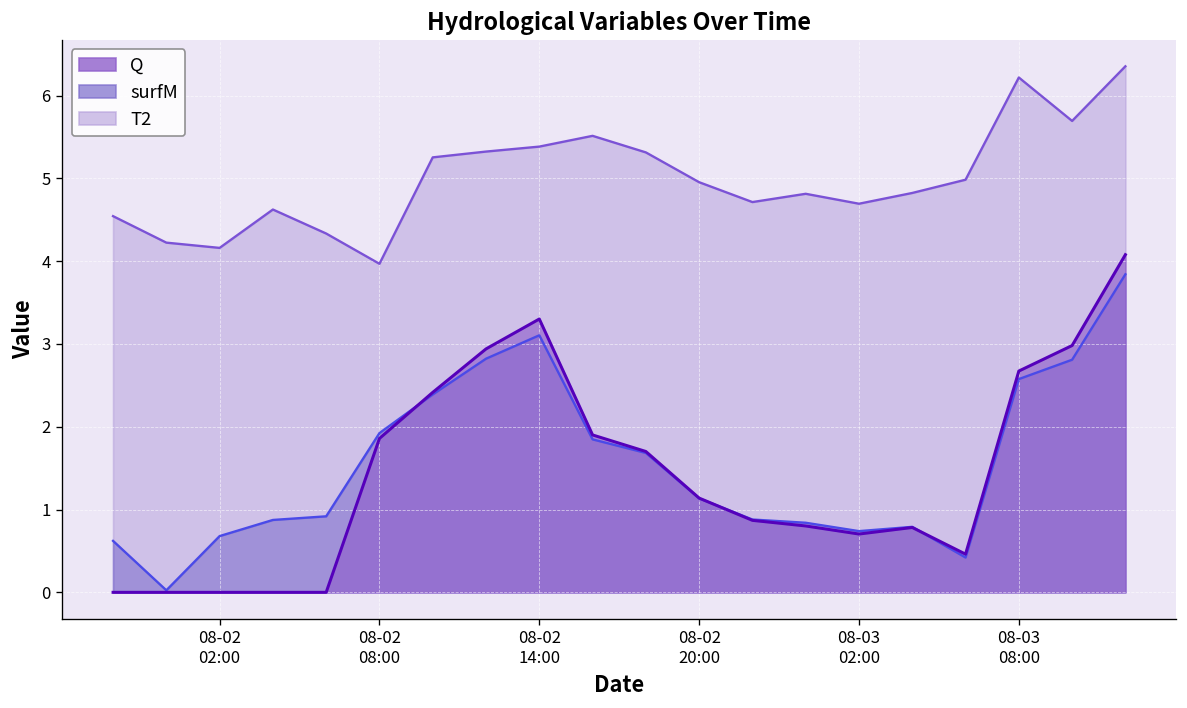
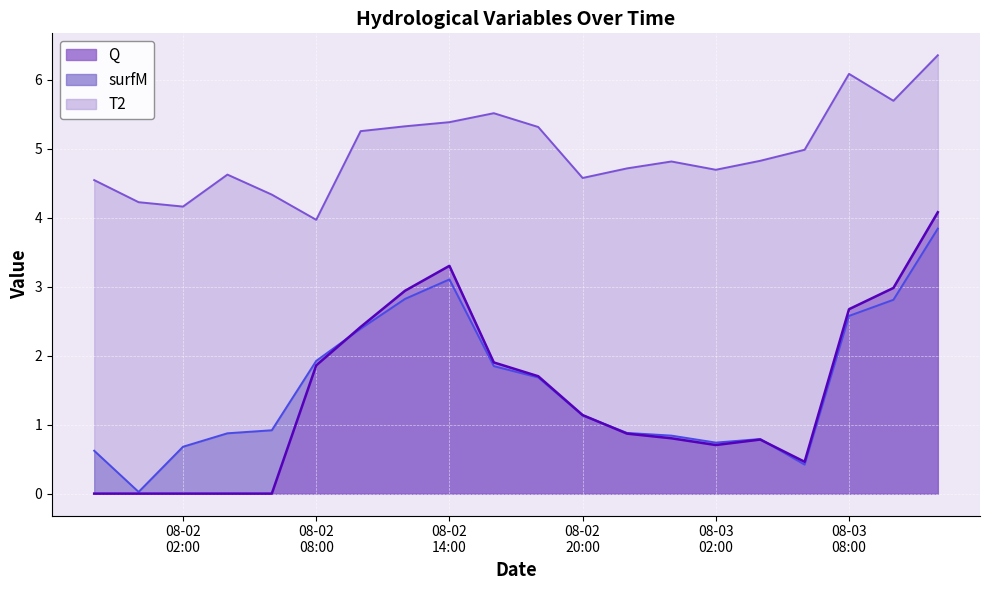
T2, 08-02 20:00: 5.0 -> 4.6
T2, 08-03 08:00: 6.2 -> 6.1
